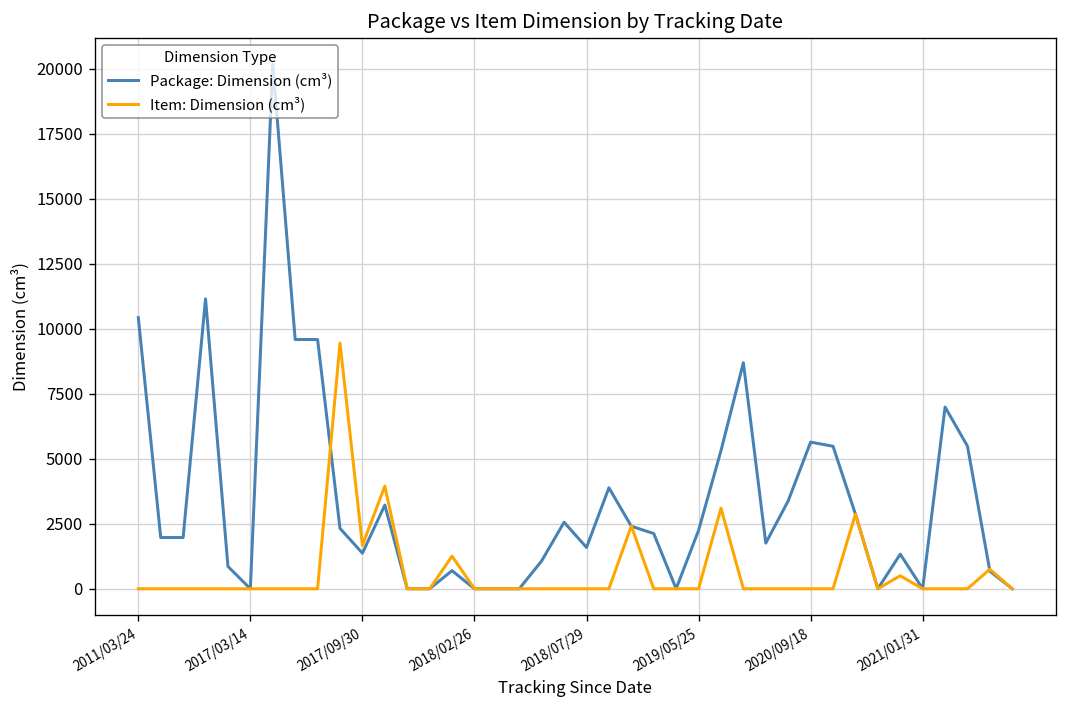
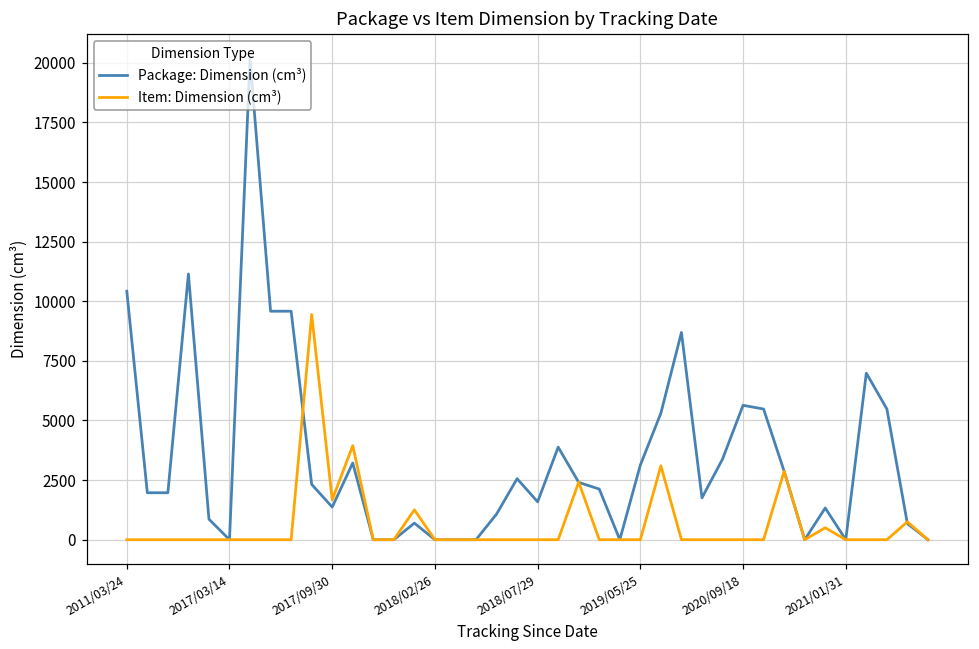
Package: Dimension (cm³), 2019/05/25: 2200 -> 3100
